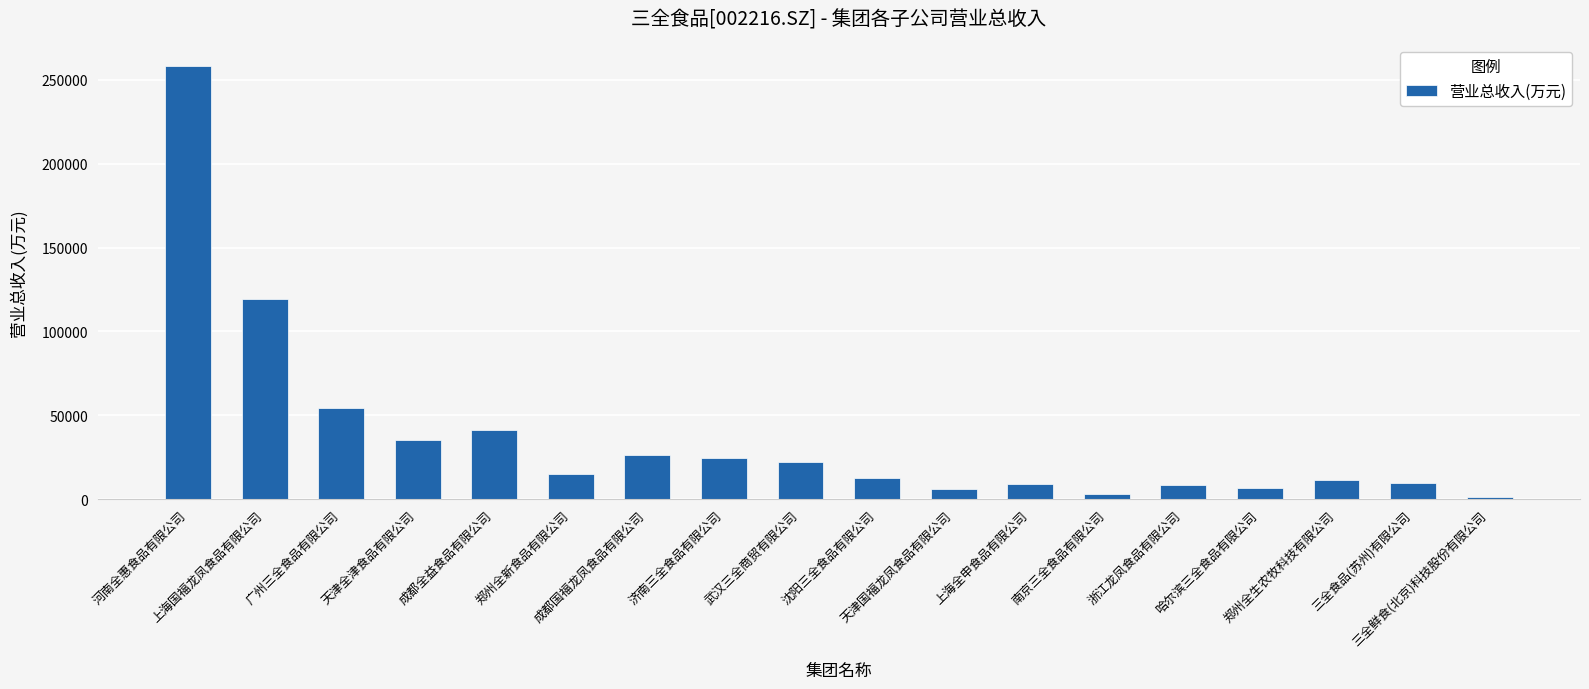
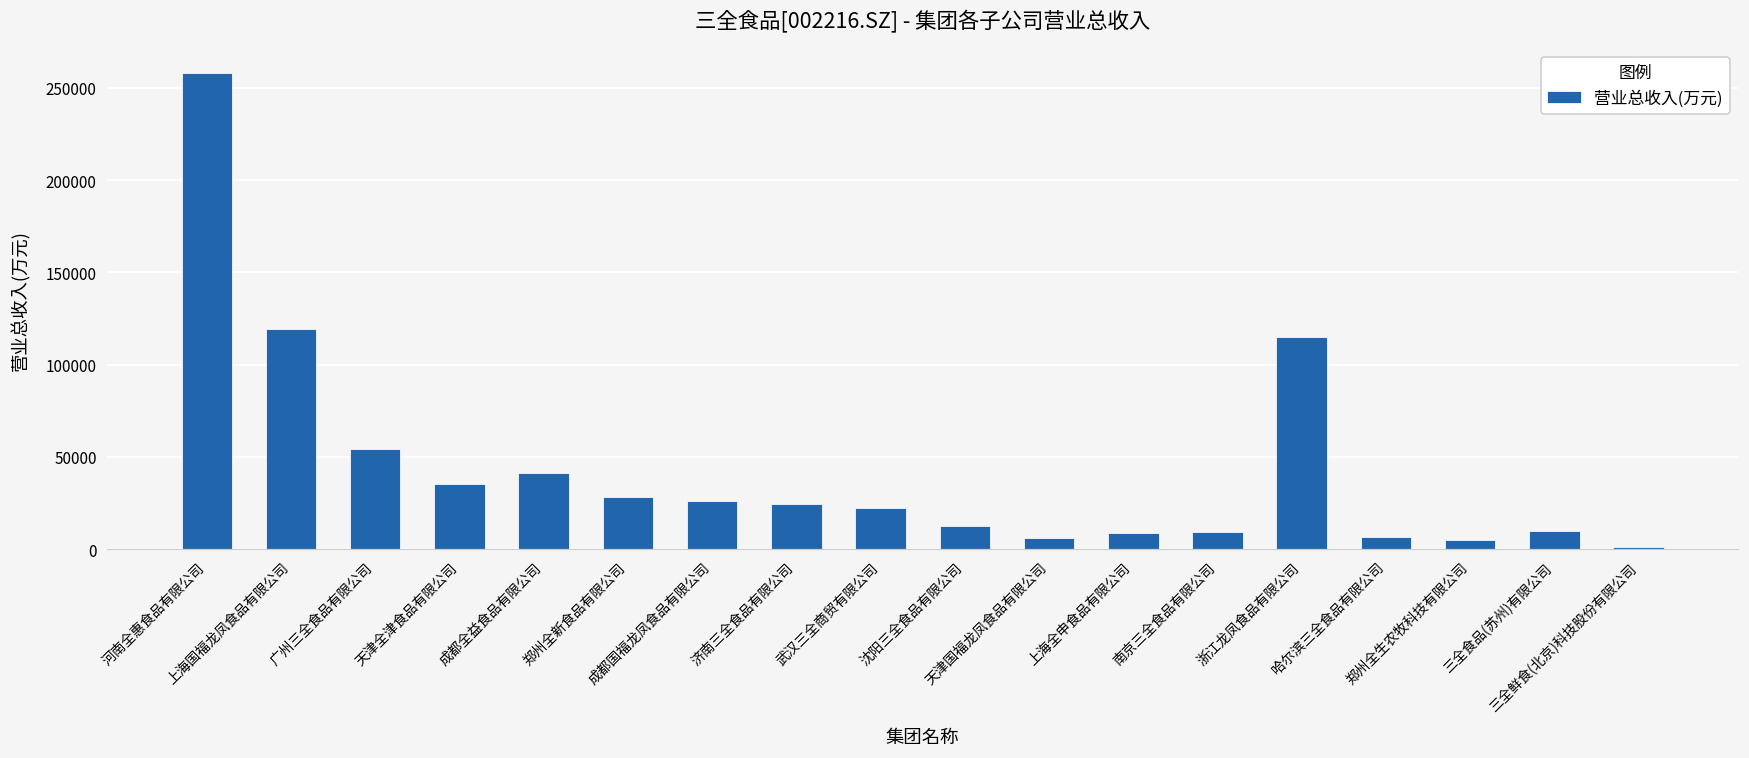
郑州全新食品有限公司: 15000 -> 28000
南京三全食品有限公司: 3000 -> 9000
浙江龙凤食品有限公司: 9000 -> 115000
郑州全生农牧科技有限公司: 11000 -> 5000
